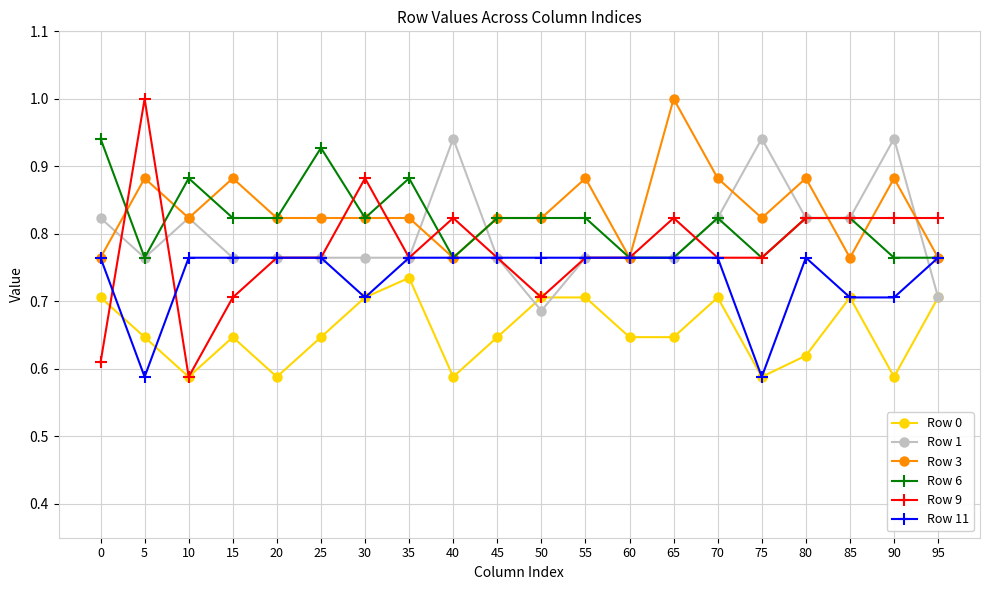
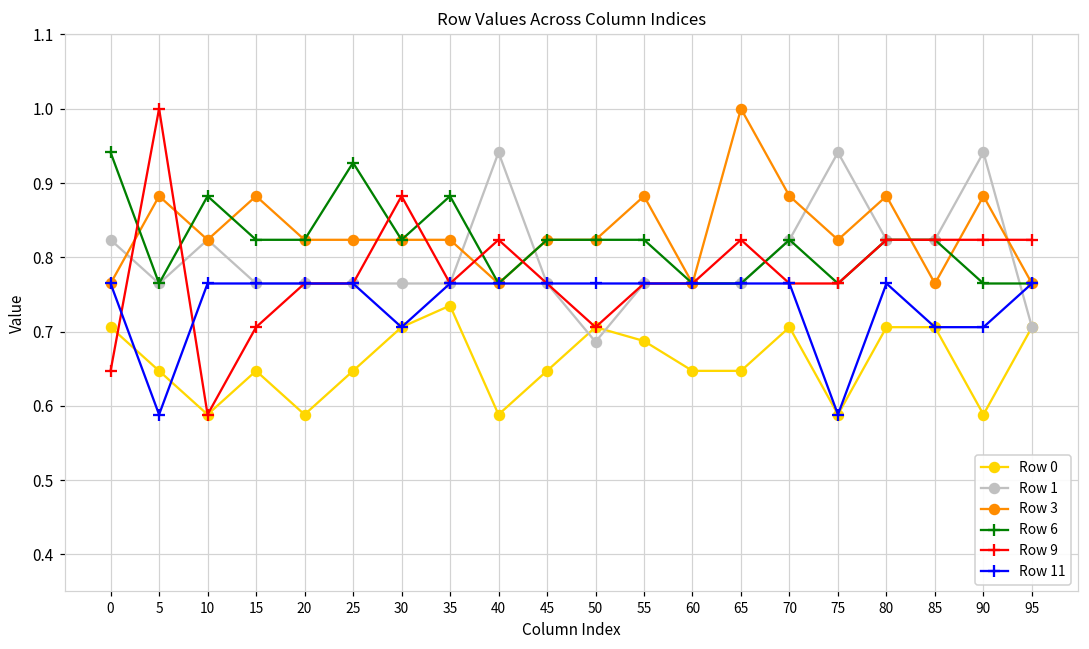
Row 9, 0: 0.61 -> 0.65
Row 0, 55: 0.71 -> 0.69
Row 0, 80: 0.62 -> 0.71
